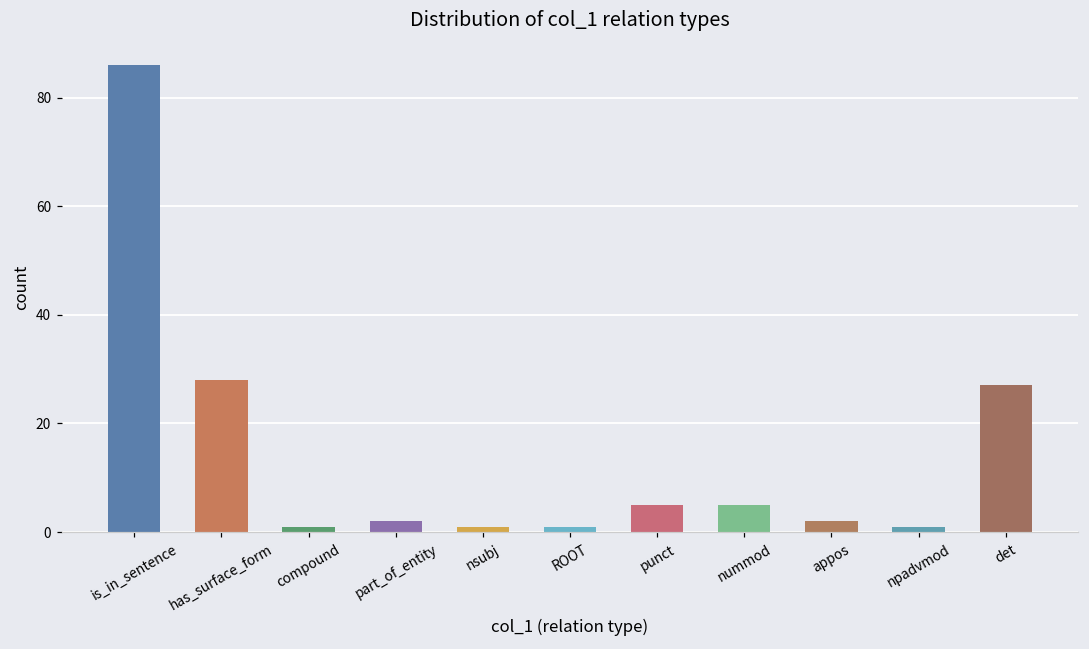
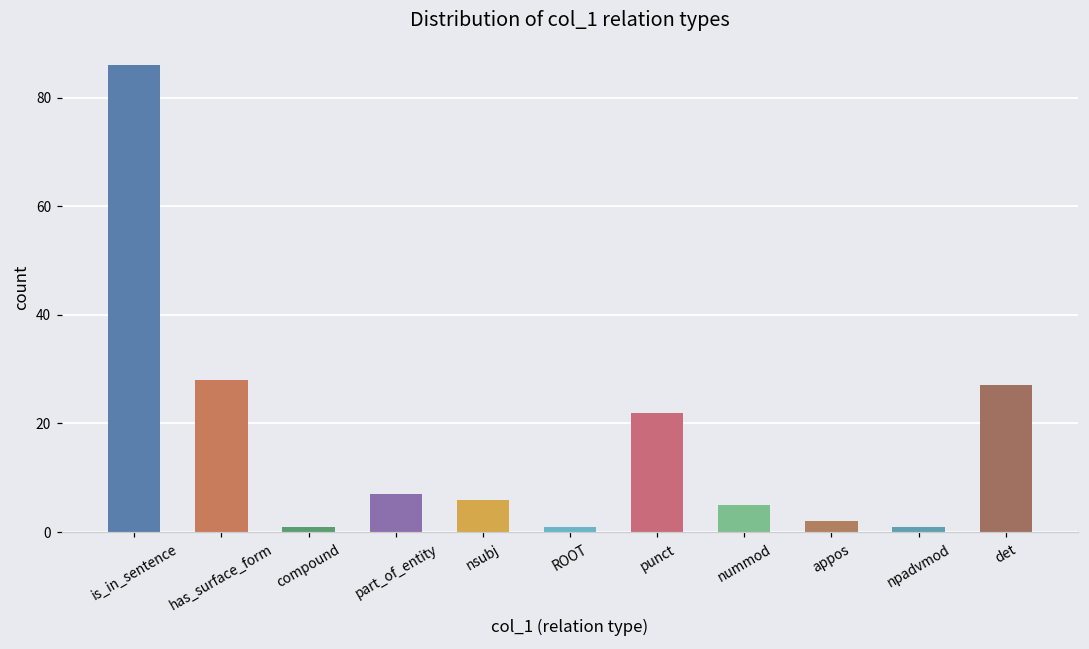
part_of_entity: 2 -> 7
nsubj: 1 -> 6
punct: 5 -> 22
